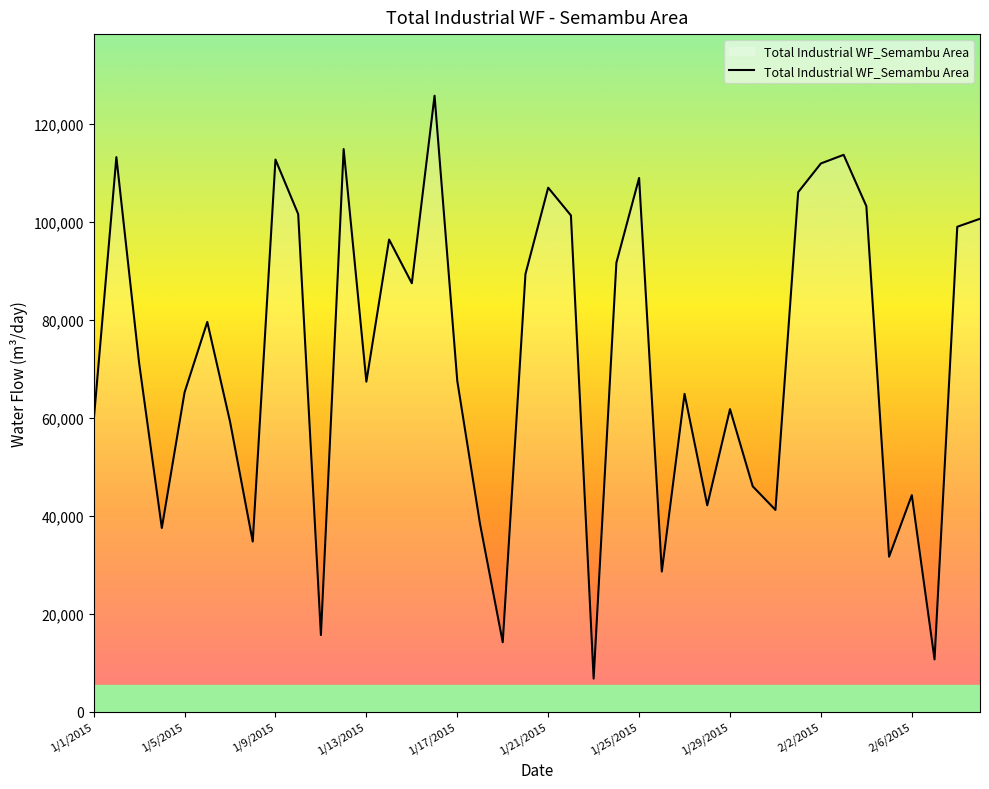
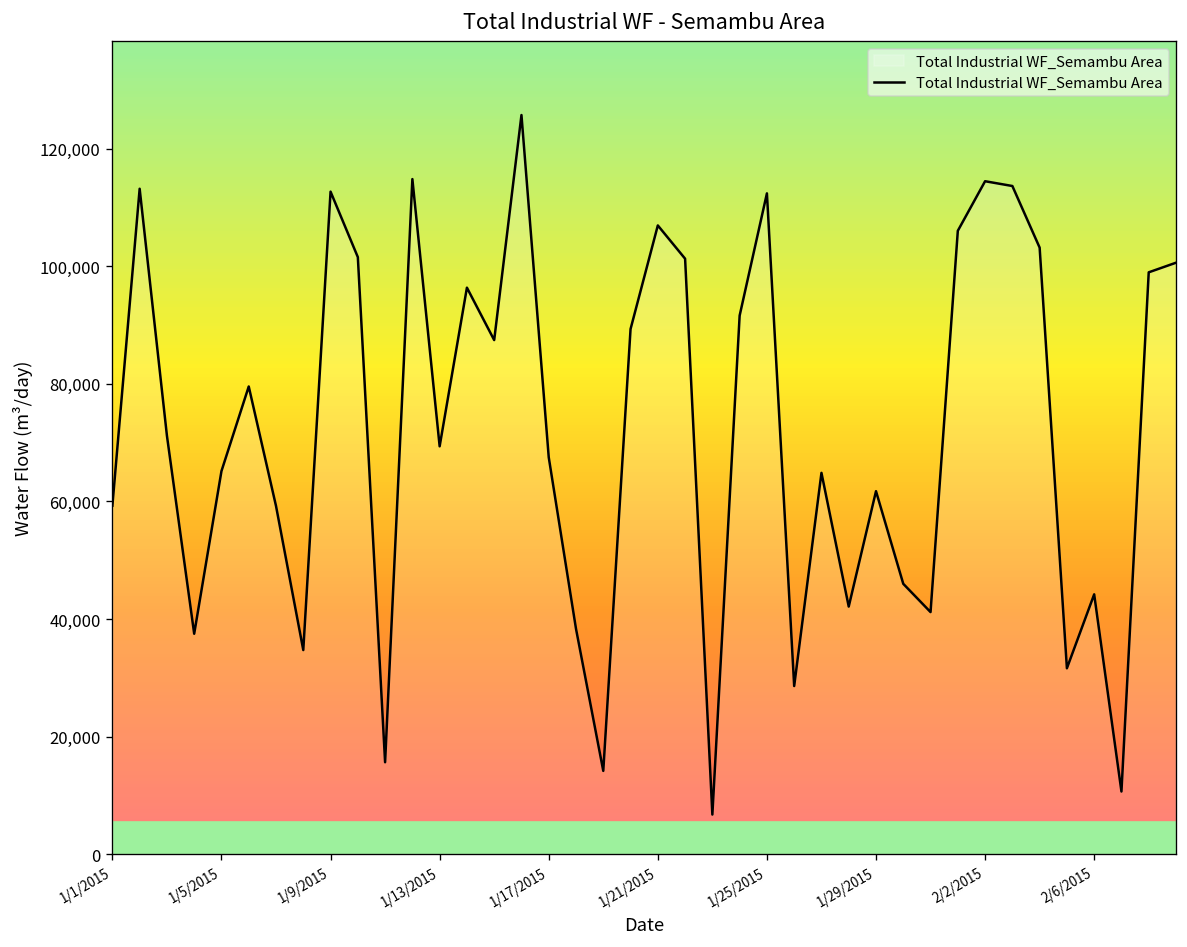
1/13/2015: 67,000 -> 69,000
1/25/2015: 109,000 -> 112,000
2/2/2015: 112,000 -> 114,000
